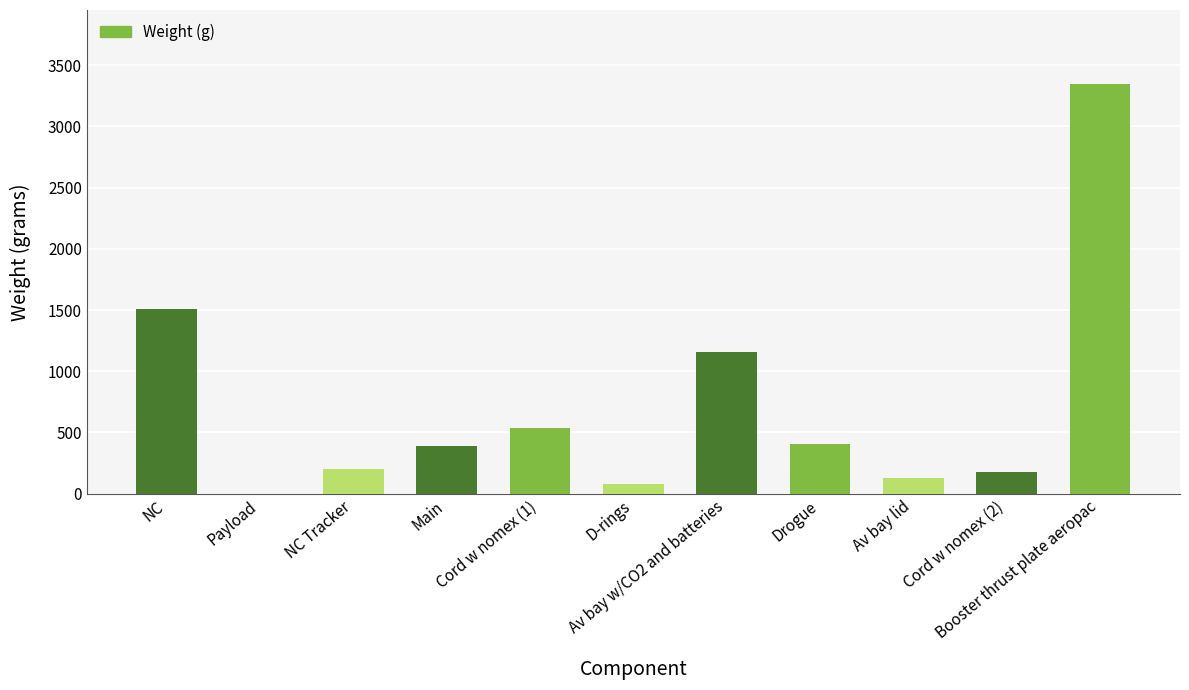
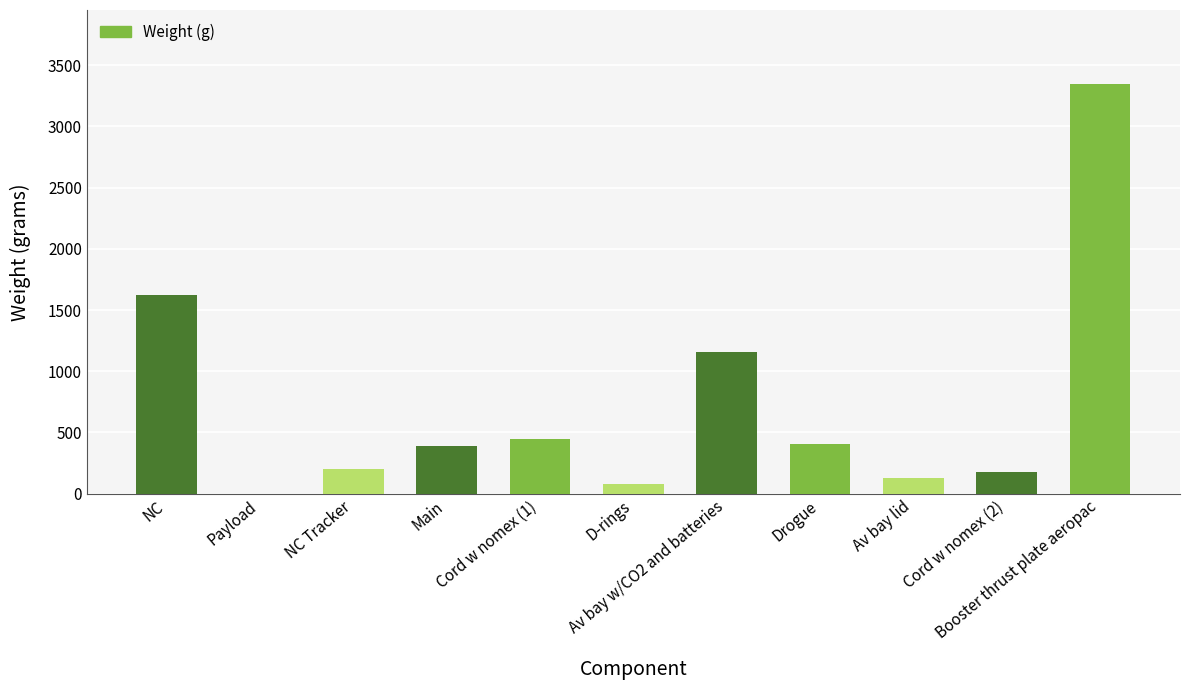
NC: 1510 -> 1630
Cord w nomex (1): 540 -> 450
